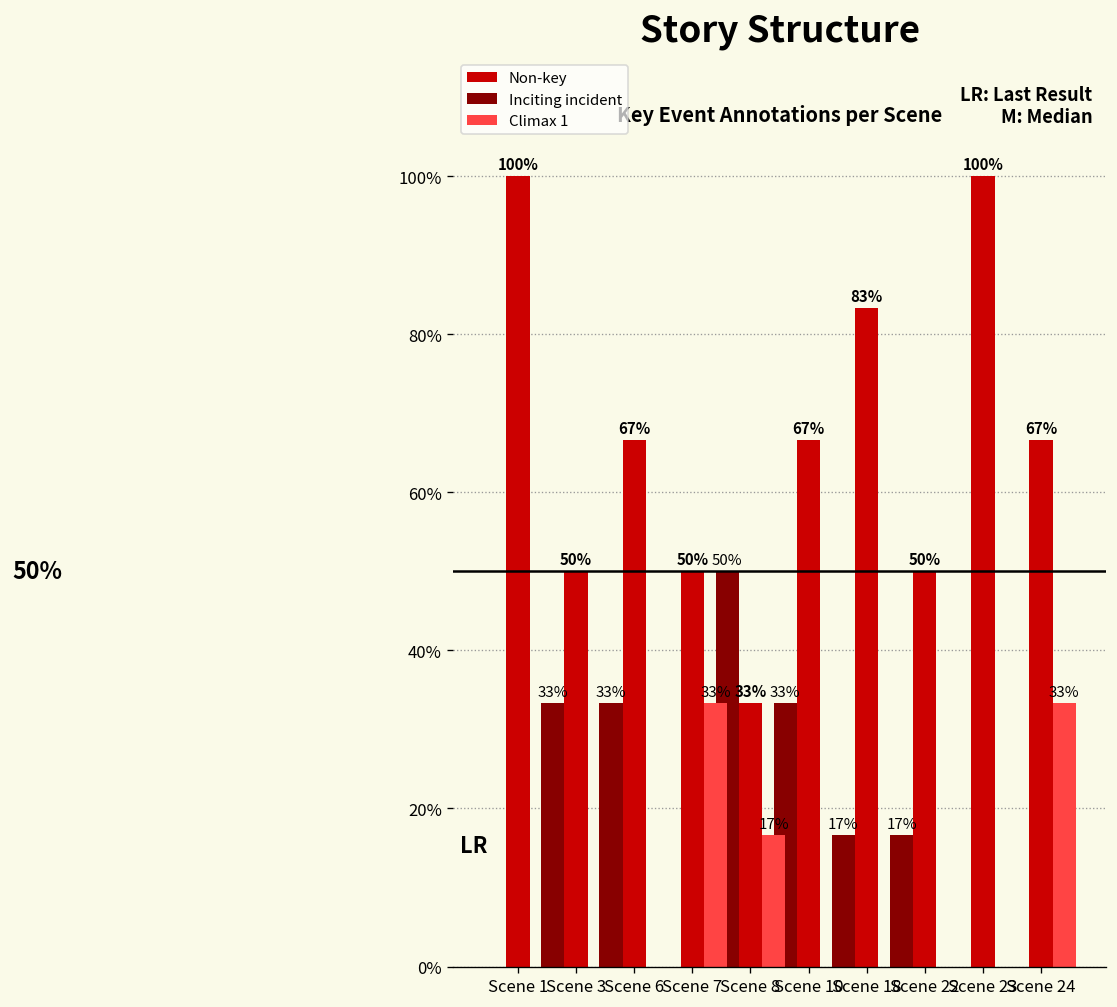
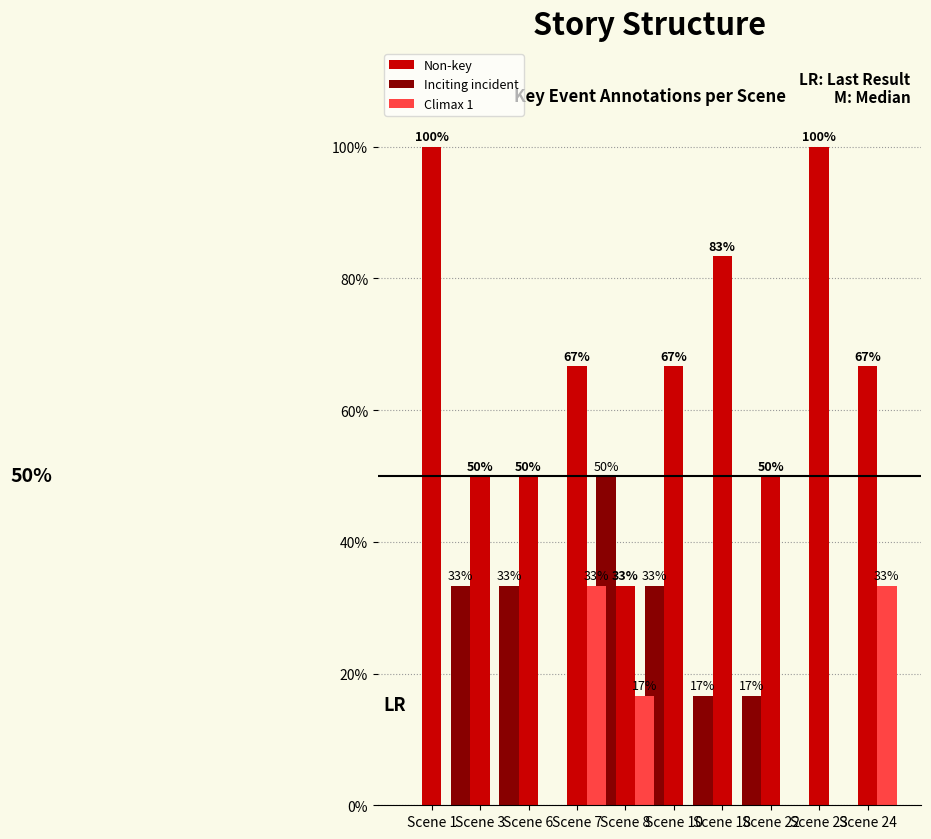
Non-key, Scene 6: 67% -> 50%
Non-key, Scene 7: 50% -> 67%
